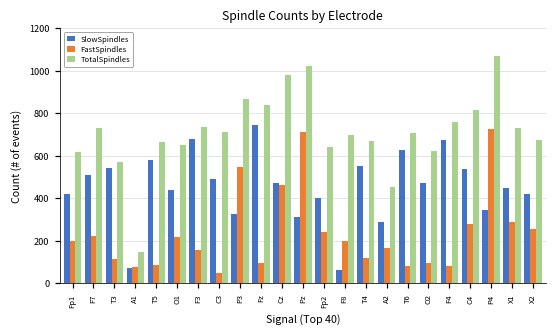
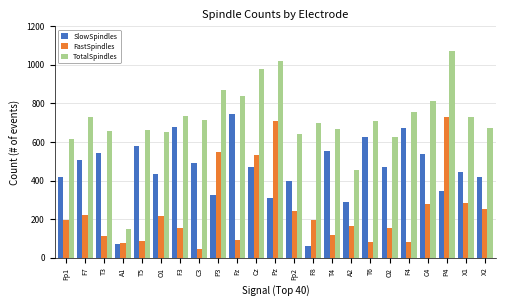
TotalSpindles, T3: 570 -> 660
FastSpindles, Cz: 460 -> 530
FastSpindles, O2: 90 -> 150
